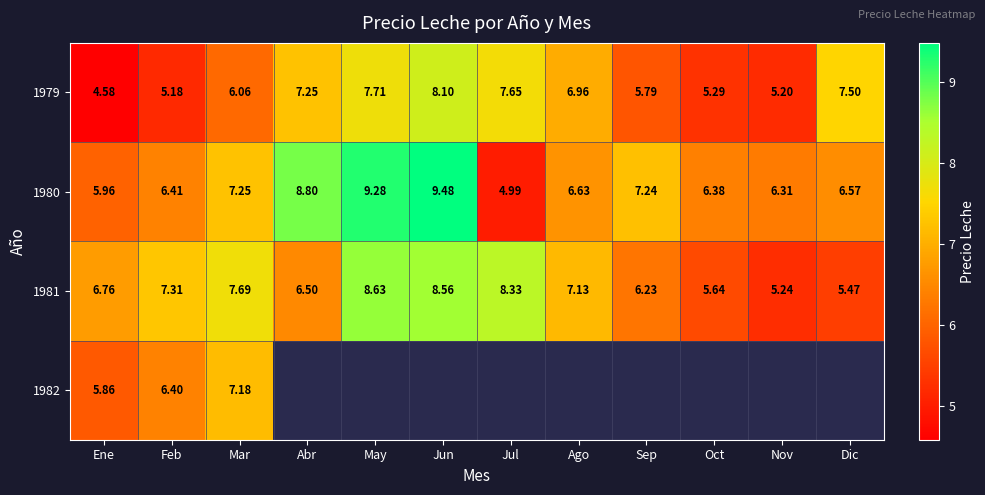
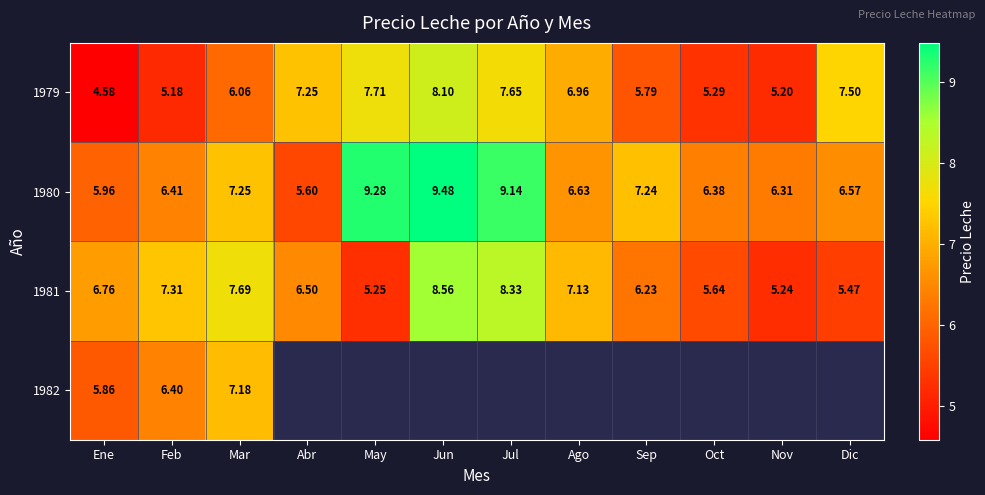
1980, Abr: 8.80 -> 5.60
1980, Jul: 4.99 -> 9.14
1981, May: 8.63 -> 5.25
